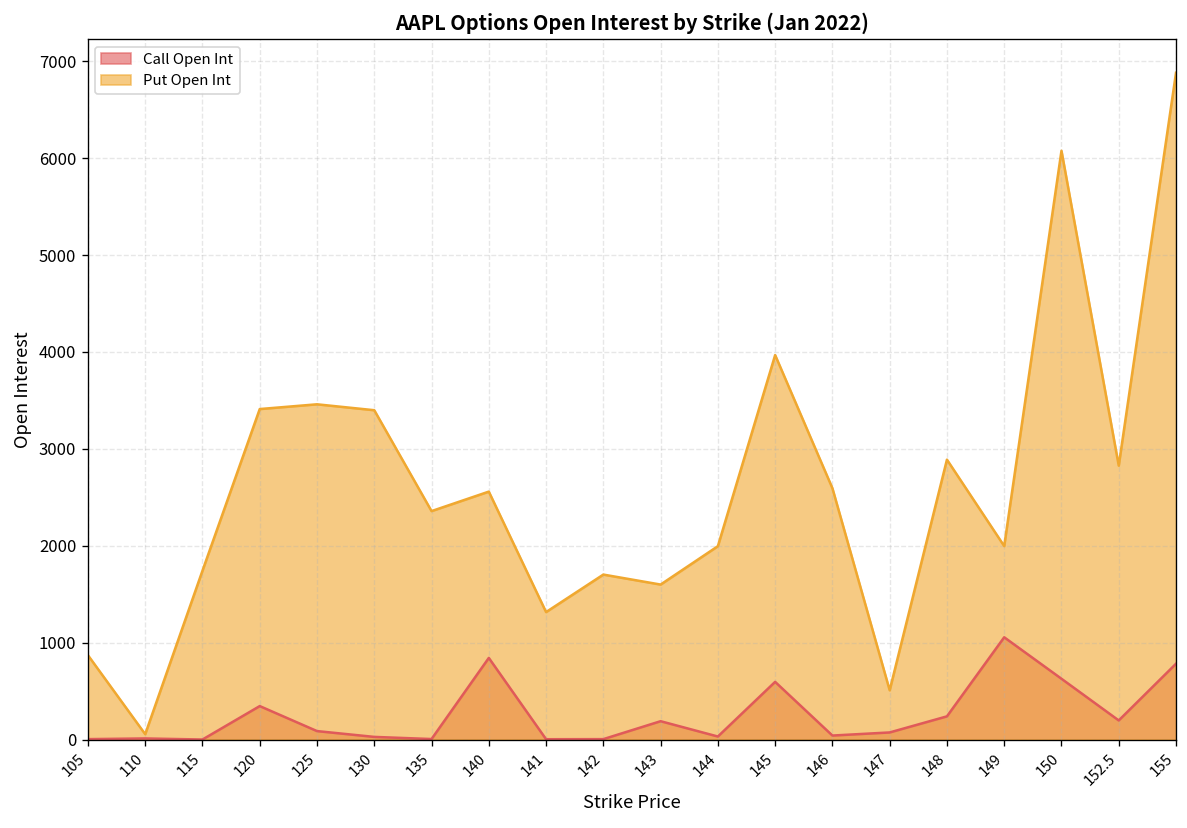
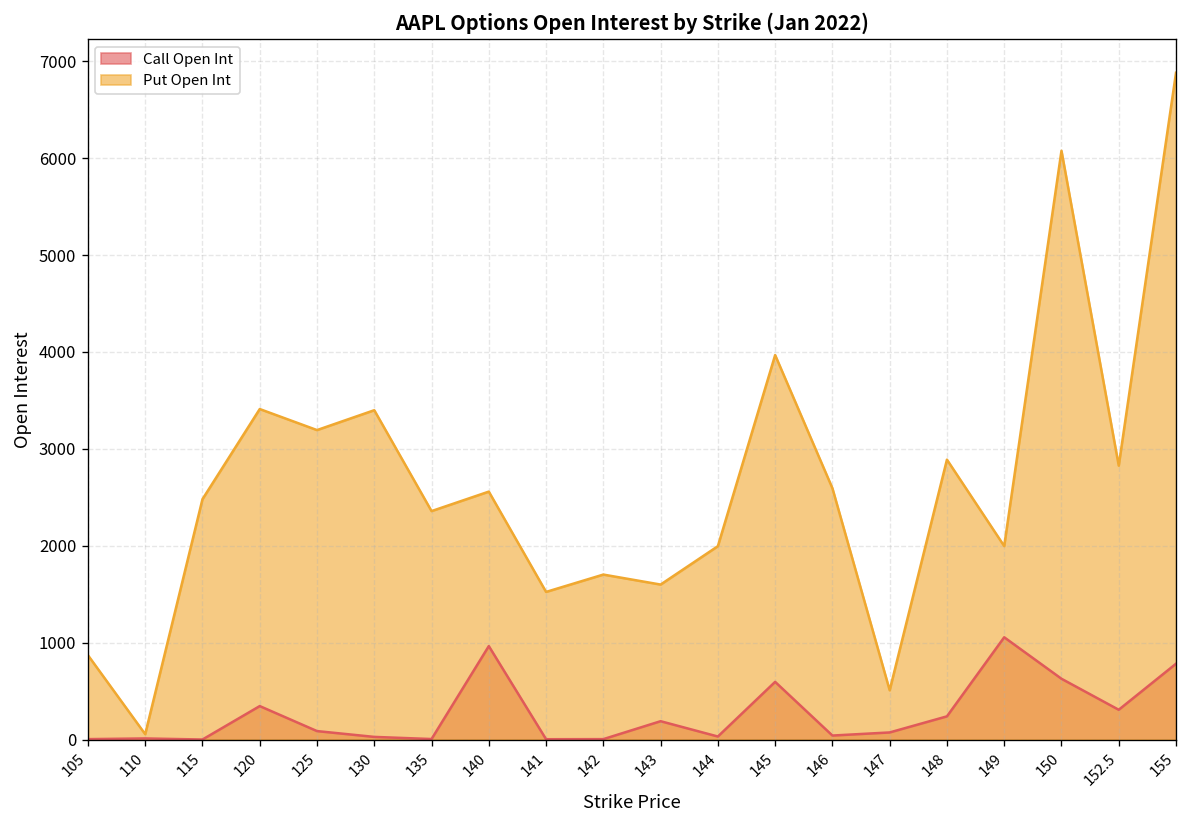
Put Open Int, 115: 1700 -> 2500
Put Open Int, 125: 3500 -> 3200
Call Open Int, 140: 800 -> 1000
Put Open Int, 141: 1300 -> 1500
Call Open Int, 152.5: 200 -> 300
